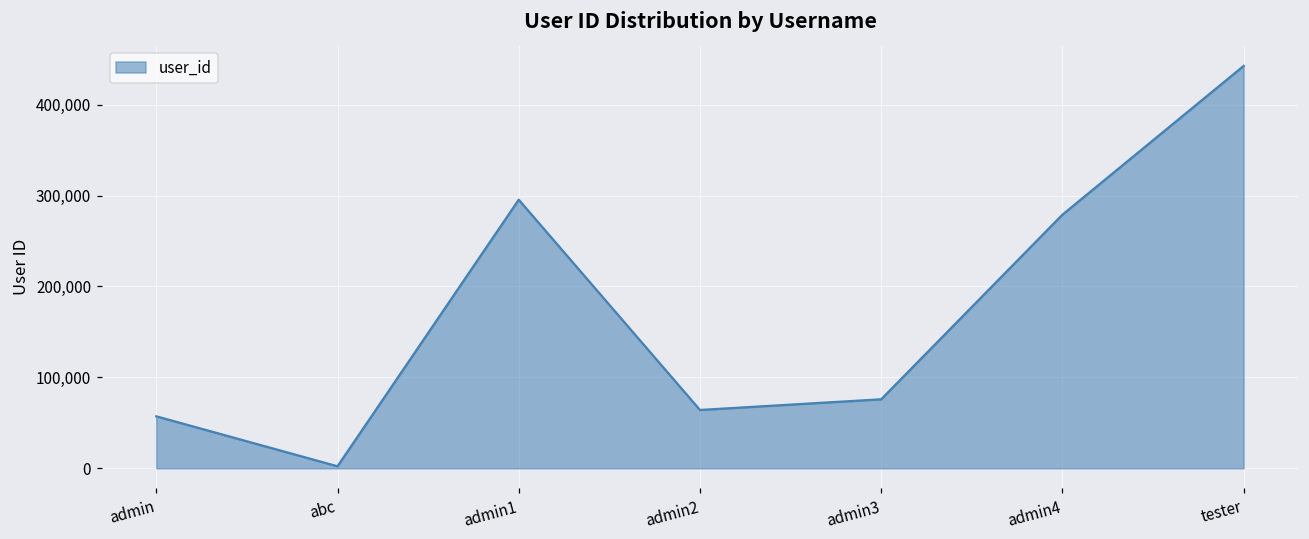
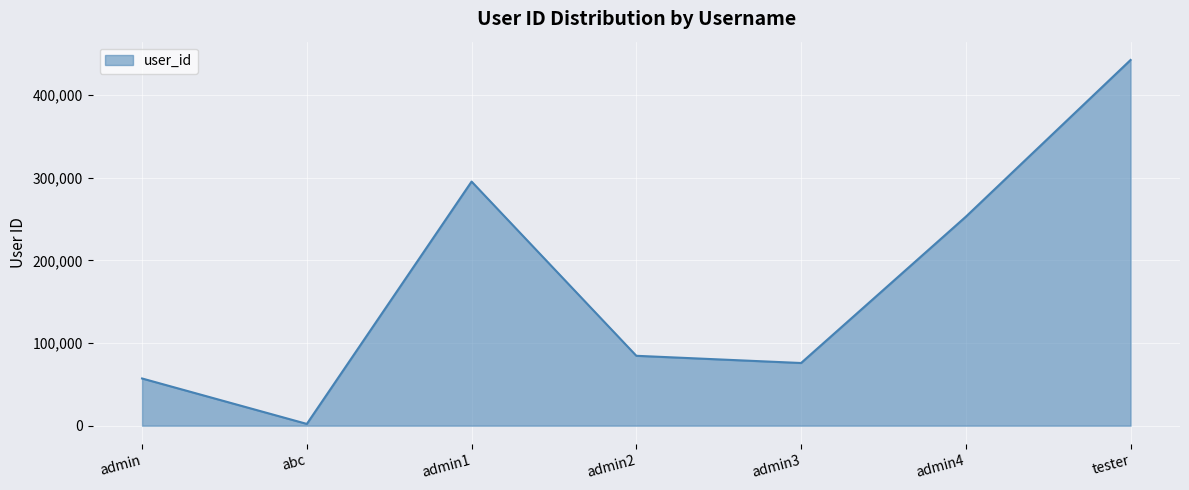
admin2: 60,000 -> 80,000
admin4: 280,000 -> 250,000
